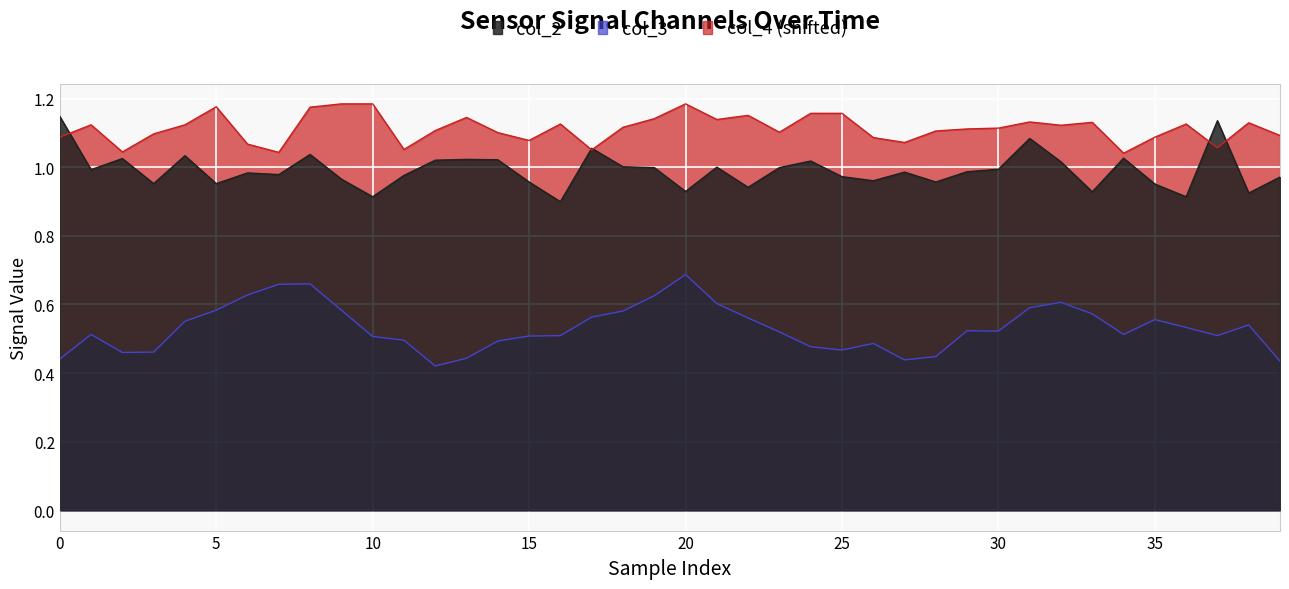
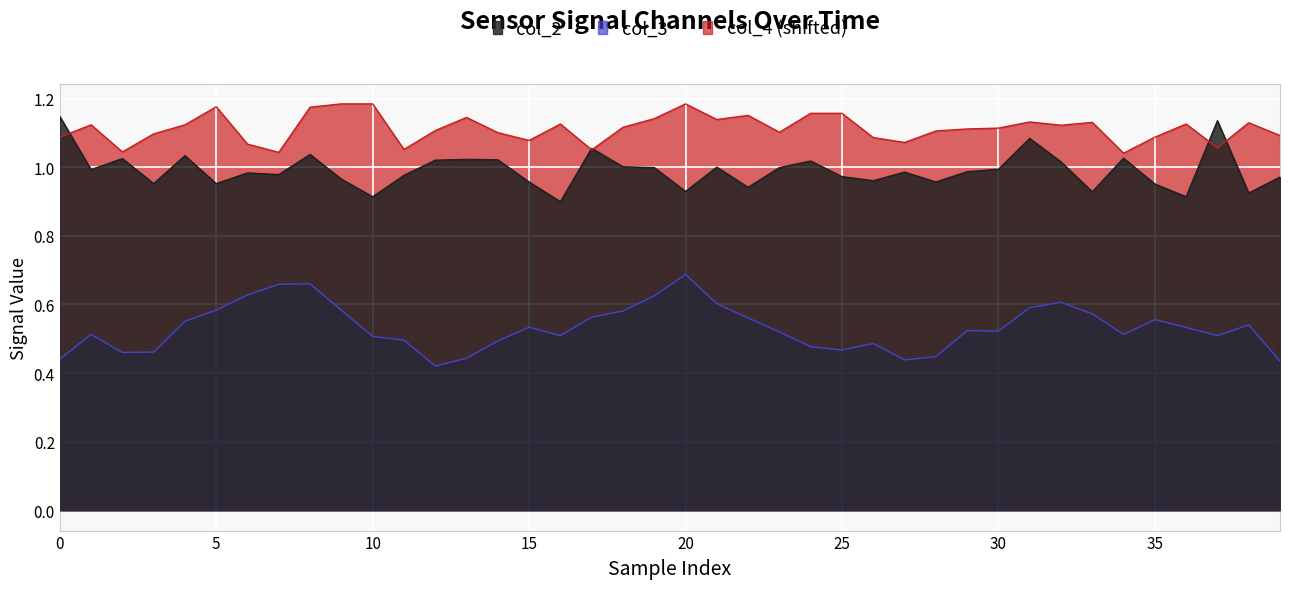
col_3, 15: 0.51 -> 0.53
